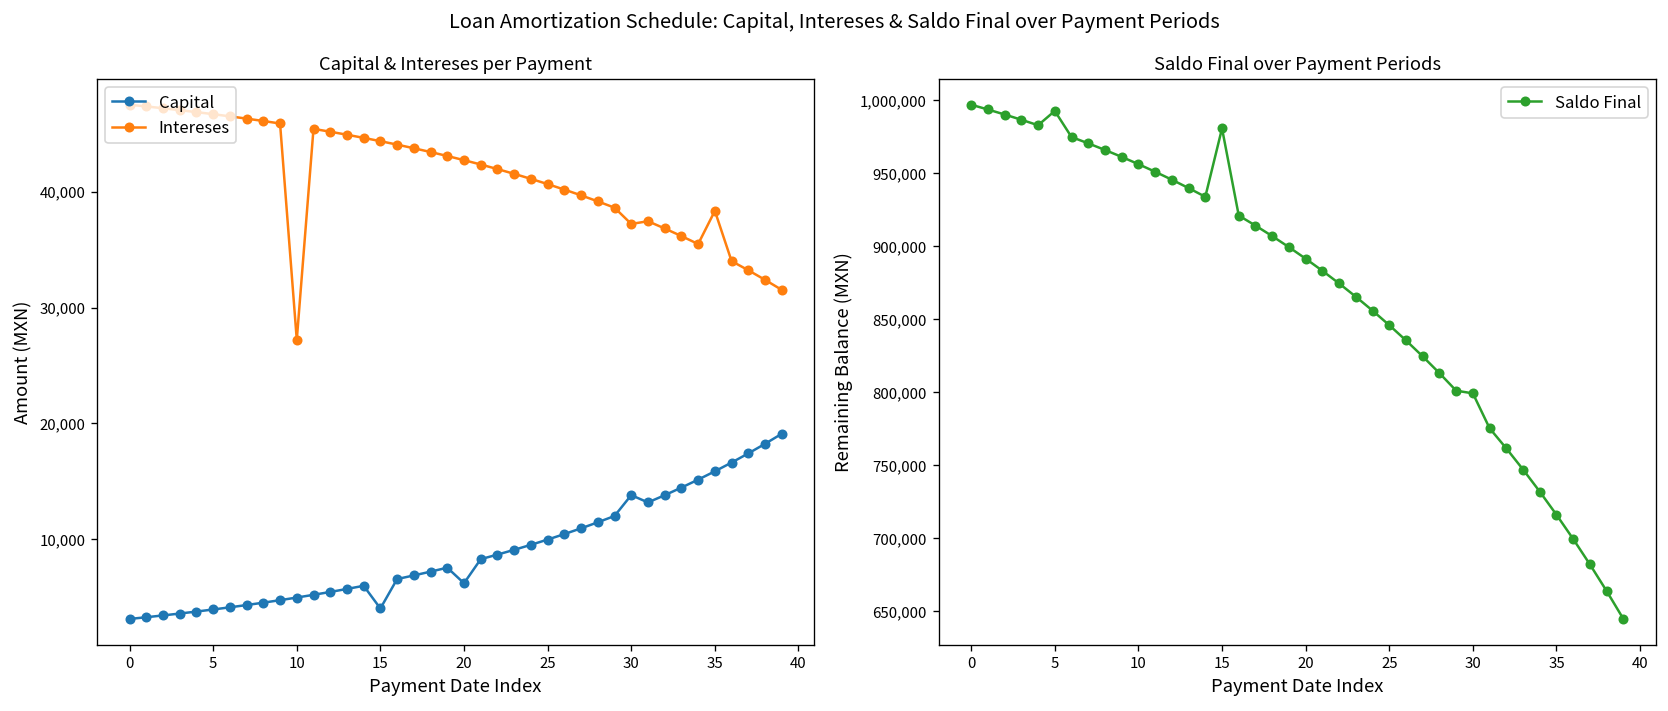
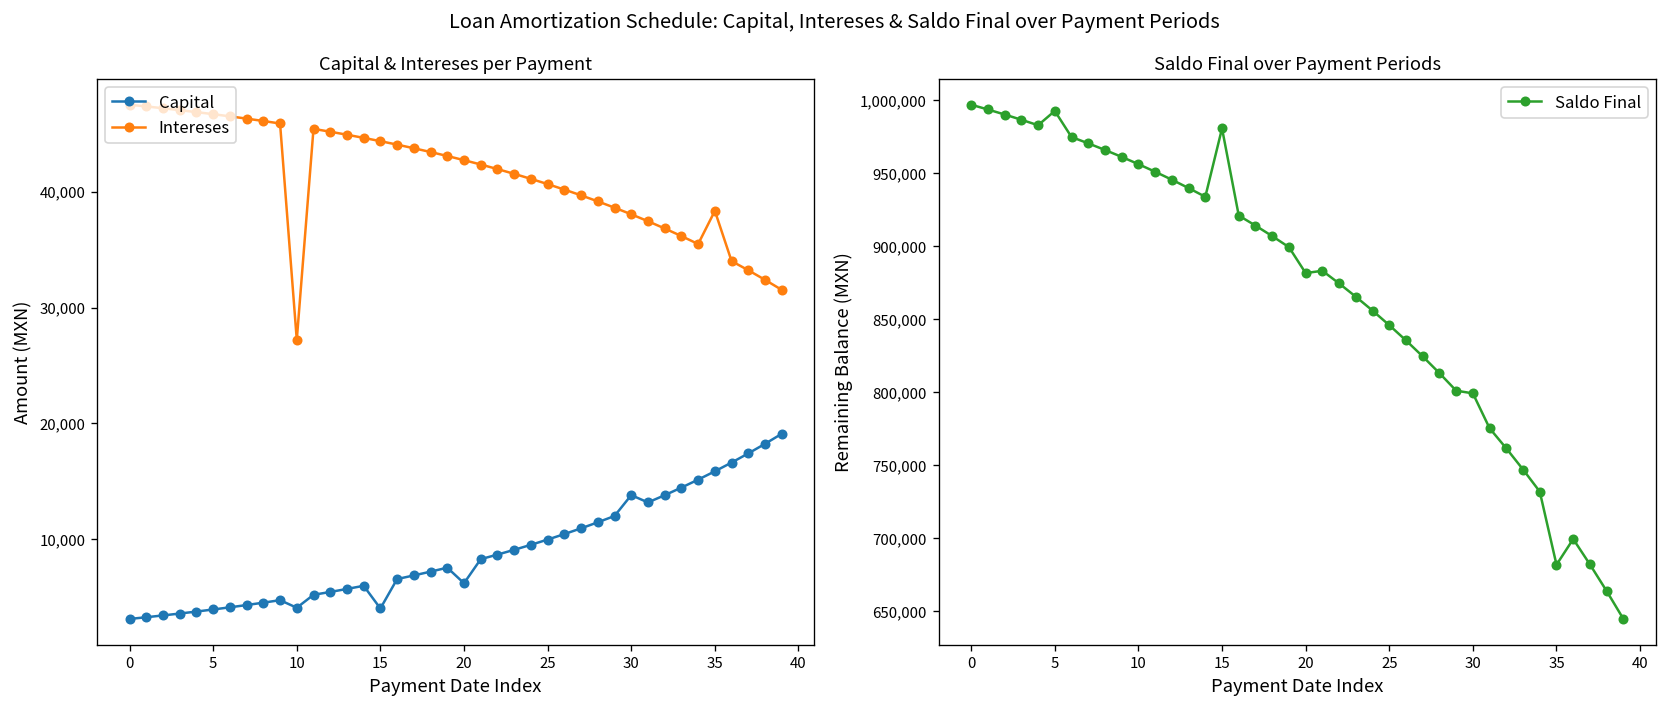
Capital & Intereses per Payment, Capital, 10: 5,000 -> 4,000
Capital & Intereses per Payment, Intereses, 30: 37,000 -> 38,000
Saldo Final over Payment Periods, 20: 891,000 -> 882,000
Saldo Final over Payment Periods, 35: 716,000 -> 682,000
